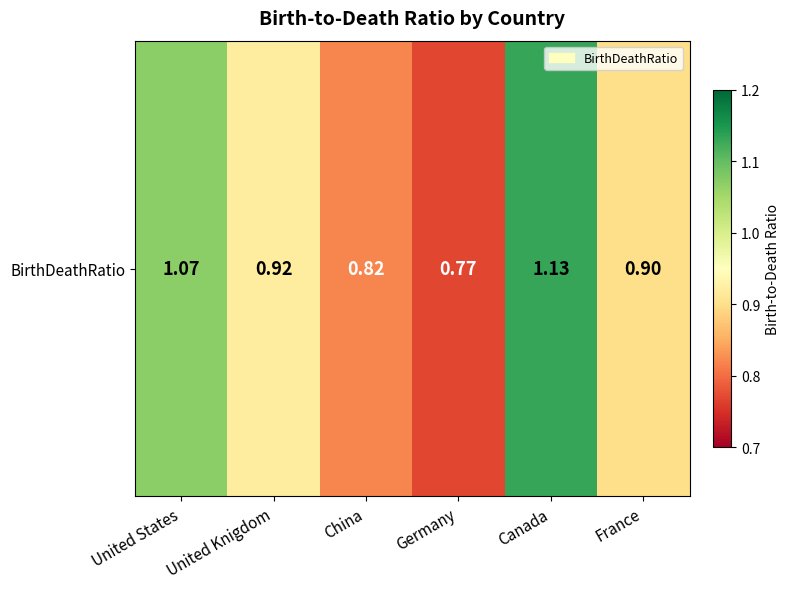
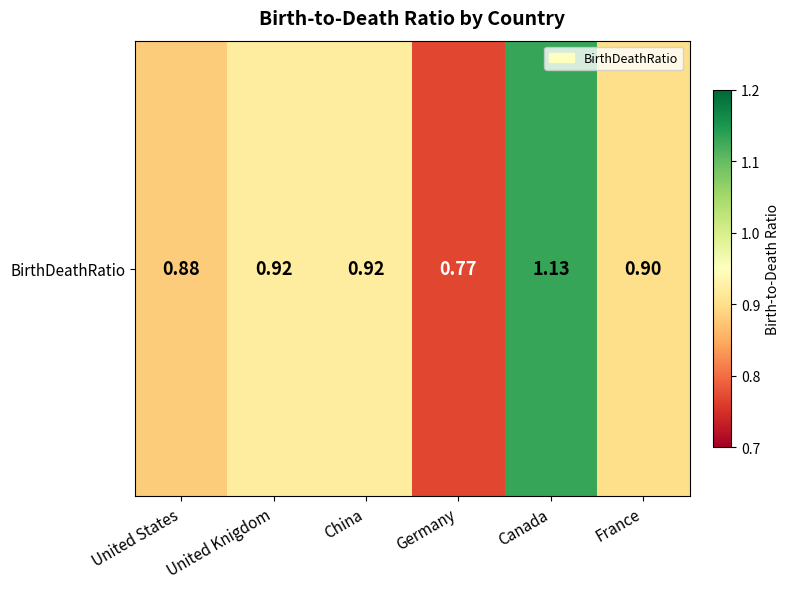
BirthDeathRatio, United States: 1.07 -> 0.88
BirthDeathRatio, China: 0.82 -> 0.92
